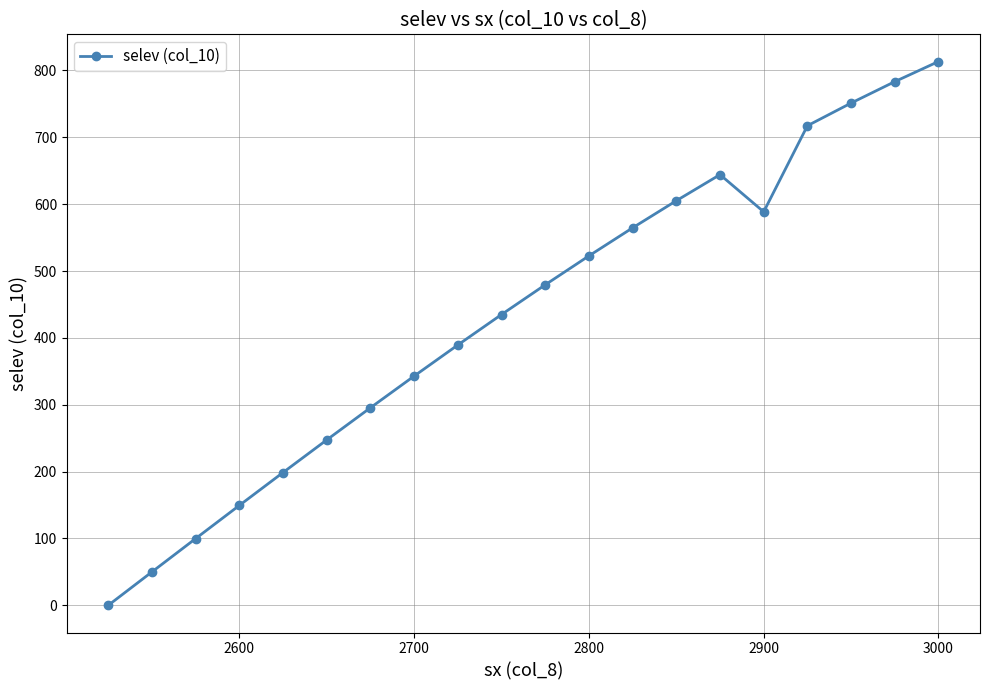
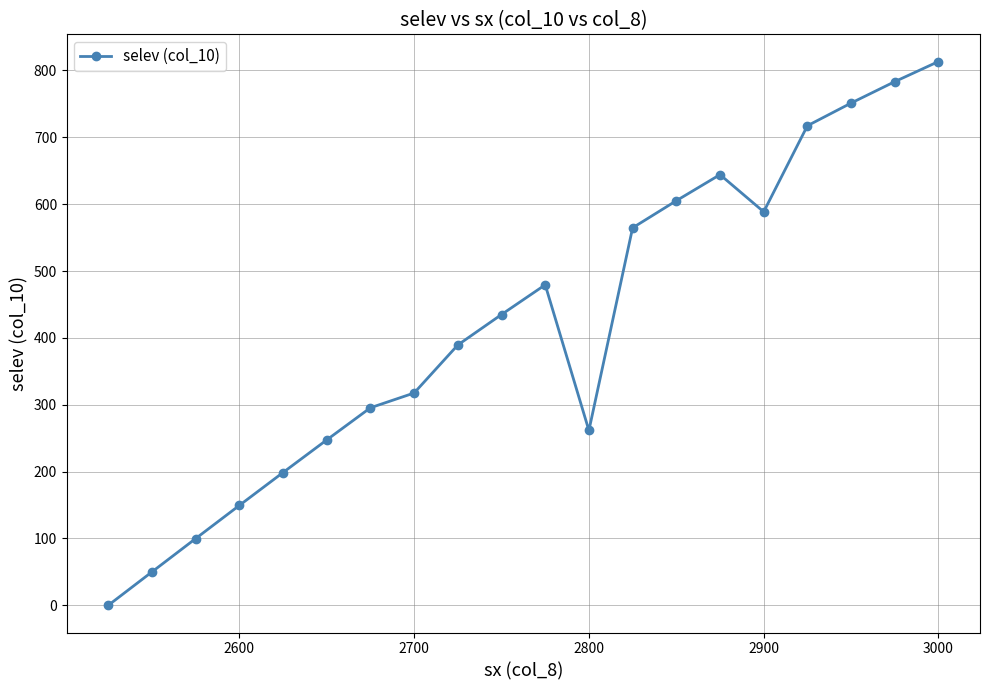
2700: 340 -> 320
2800: 520 -> 260
